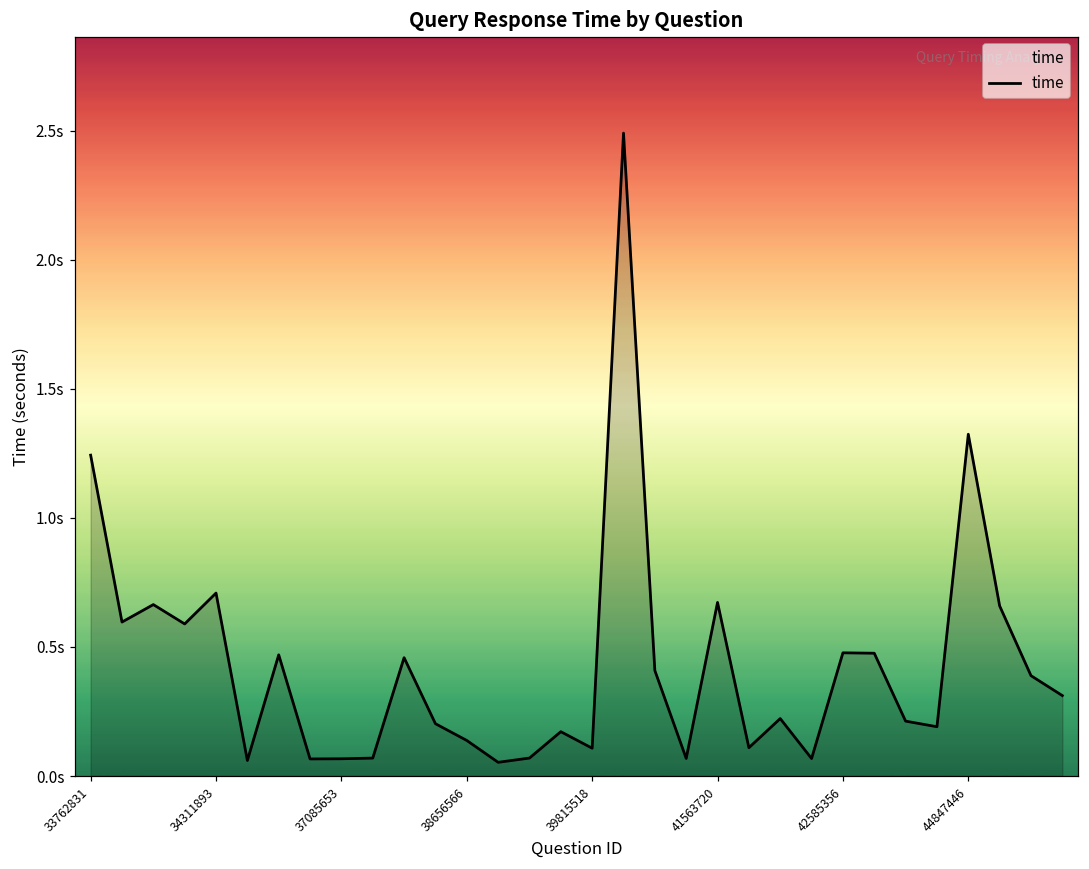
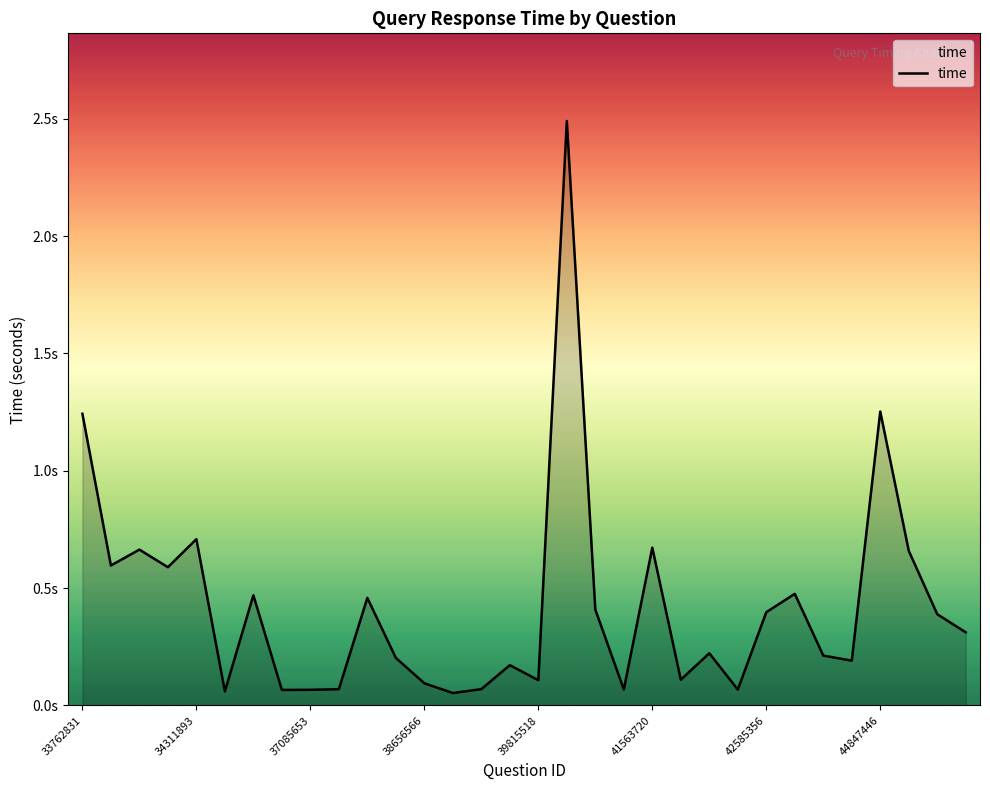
38656566: 0.14s -> 0.09s
42585356: 0.48s -> 0.40s
44847446: 1.32s -> 1.25s
